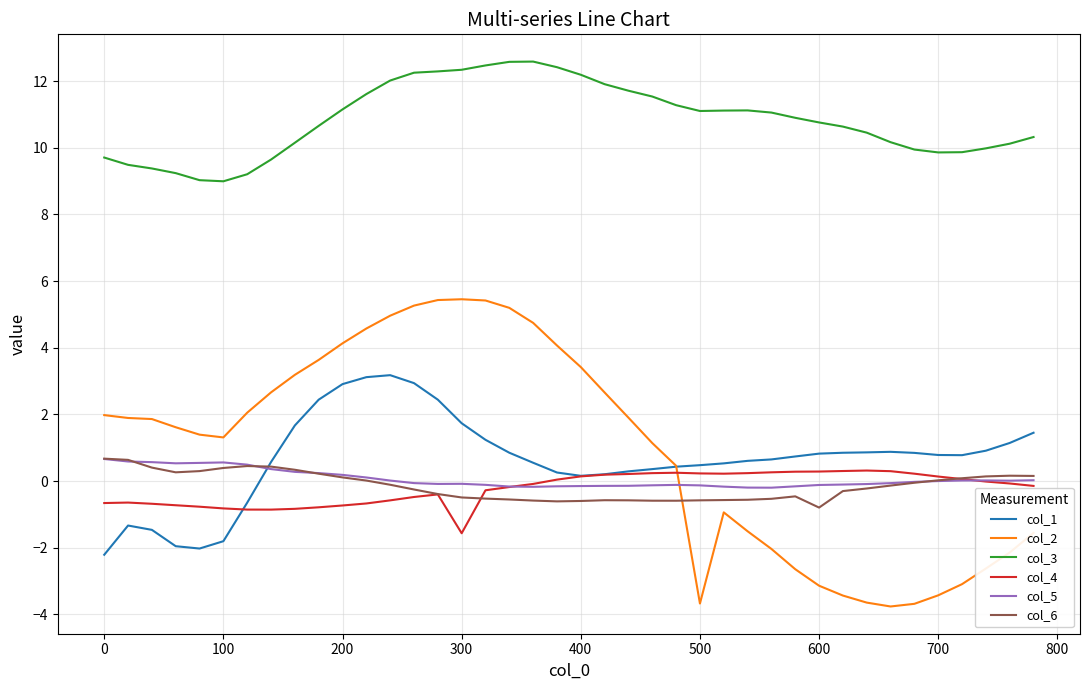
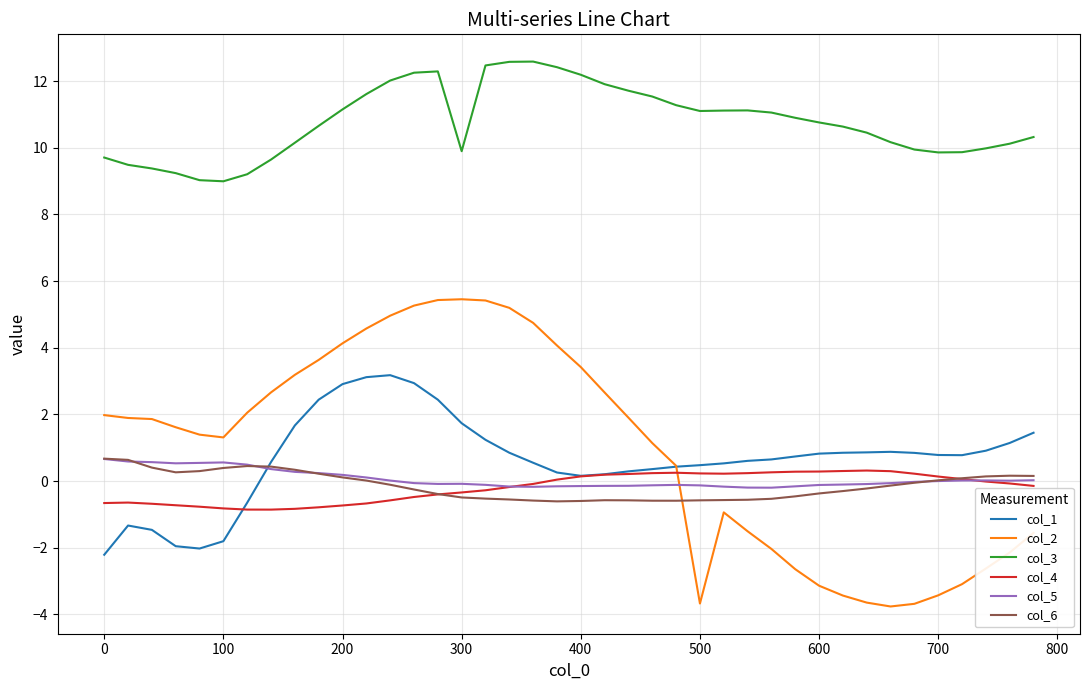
col_3, 300: 12.3 -> 9.9
col_4, 300: -1.6 -> -0.3
col_6, 600: -0.8 -> -0.4
